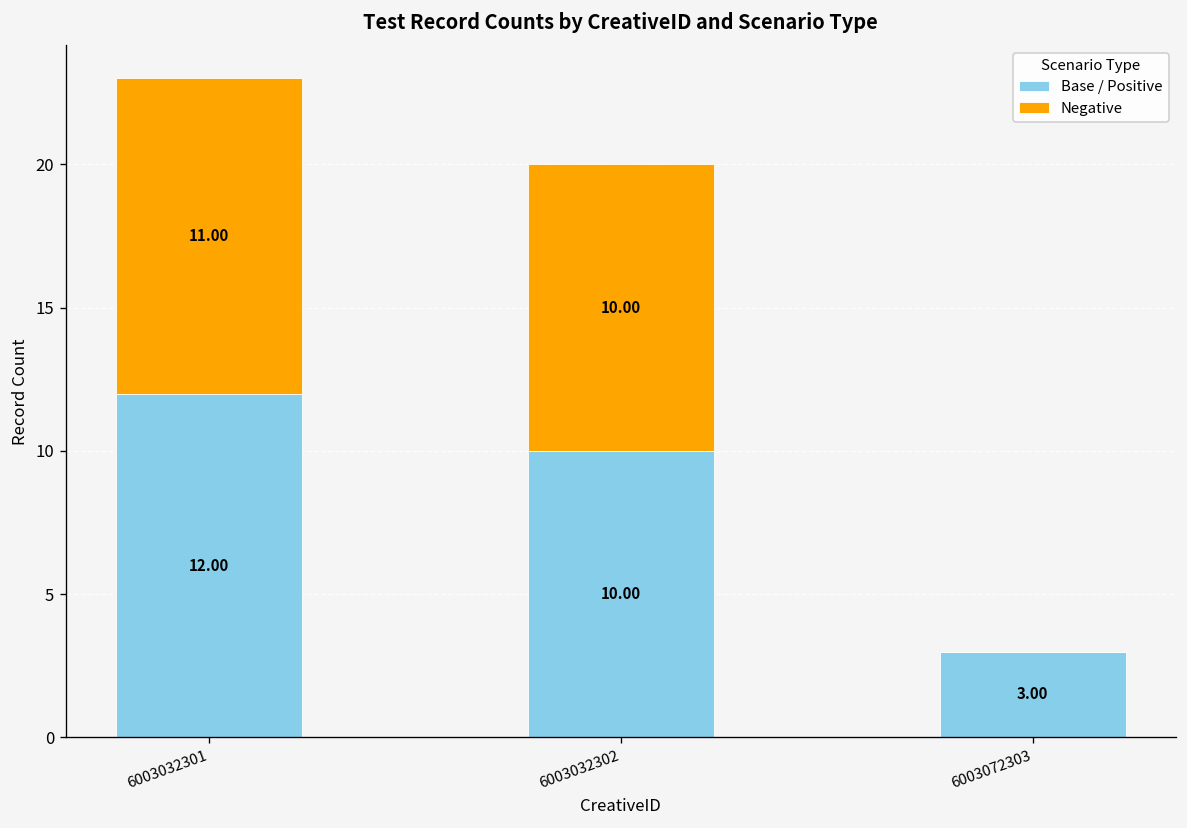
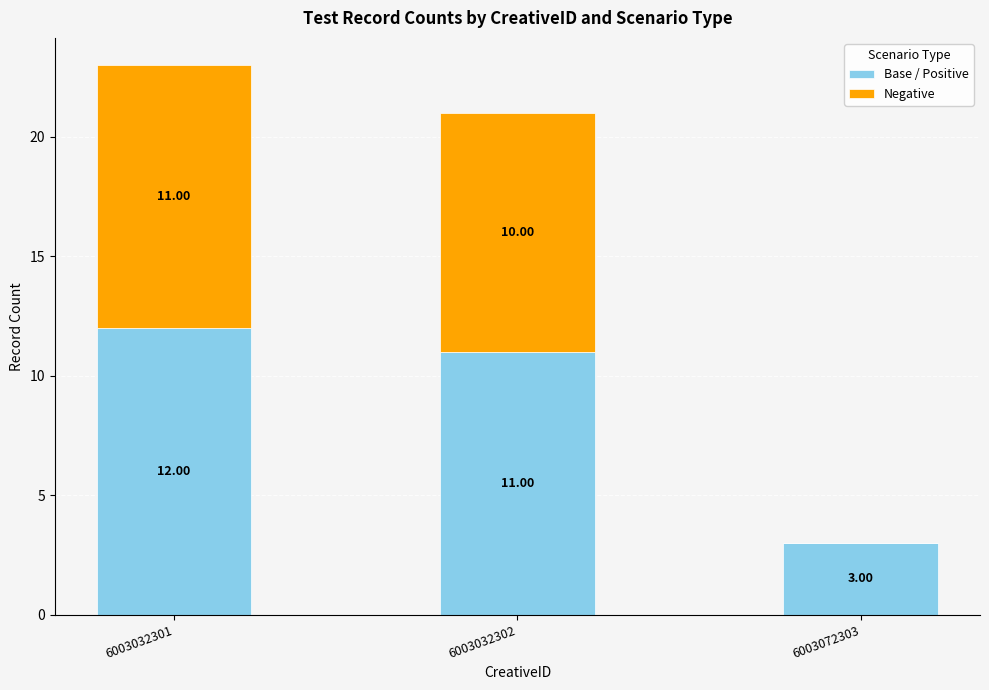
Base / Positive, 6003032302: 10.00 -> 11.00
